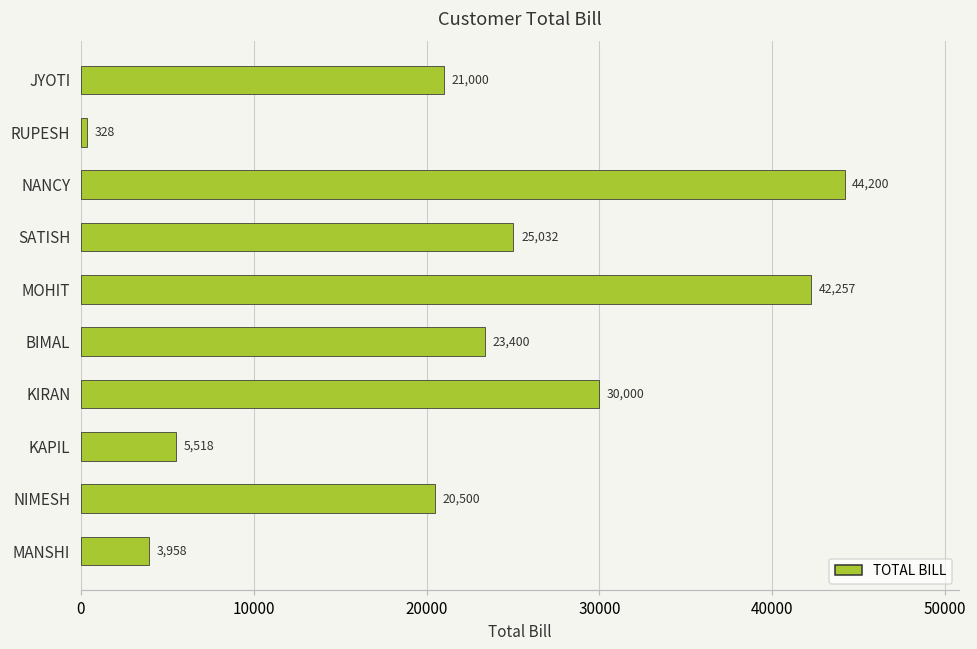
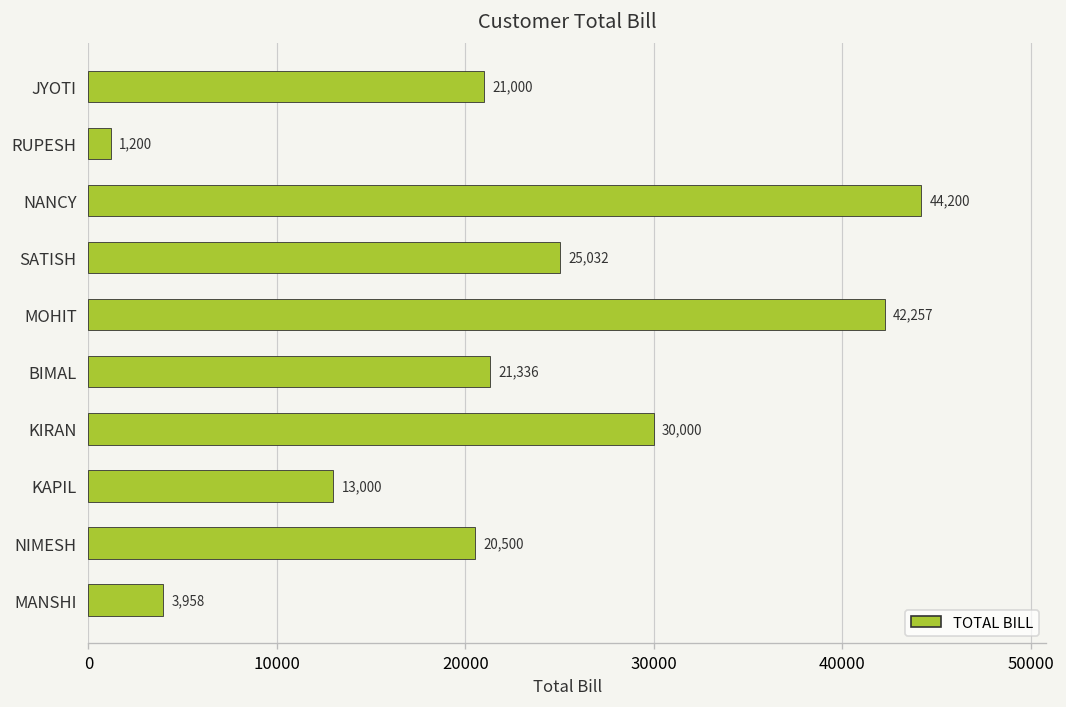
RUPESH: 328 -> 1,200
BIMAL: 23,400 -> 21,336
KAPIL: 5,518 -> 13,000
